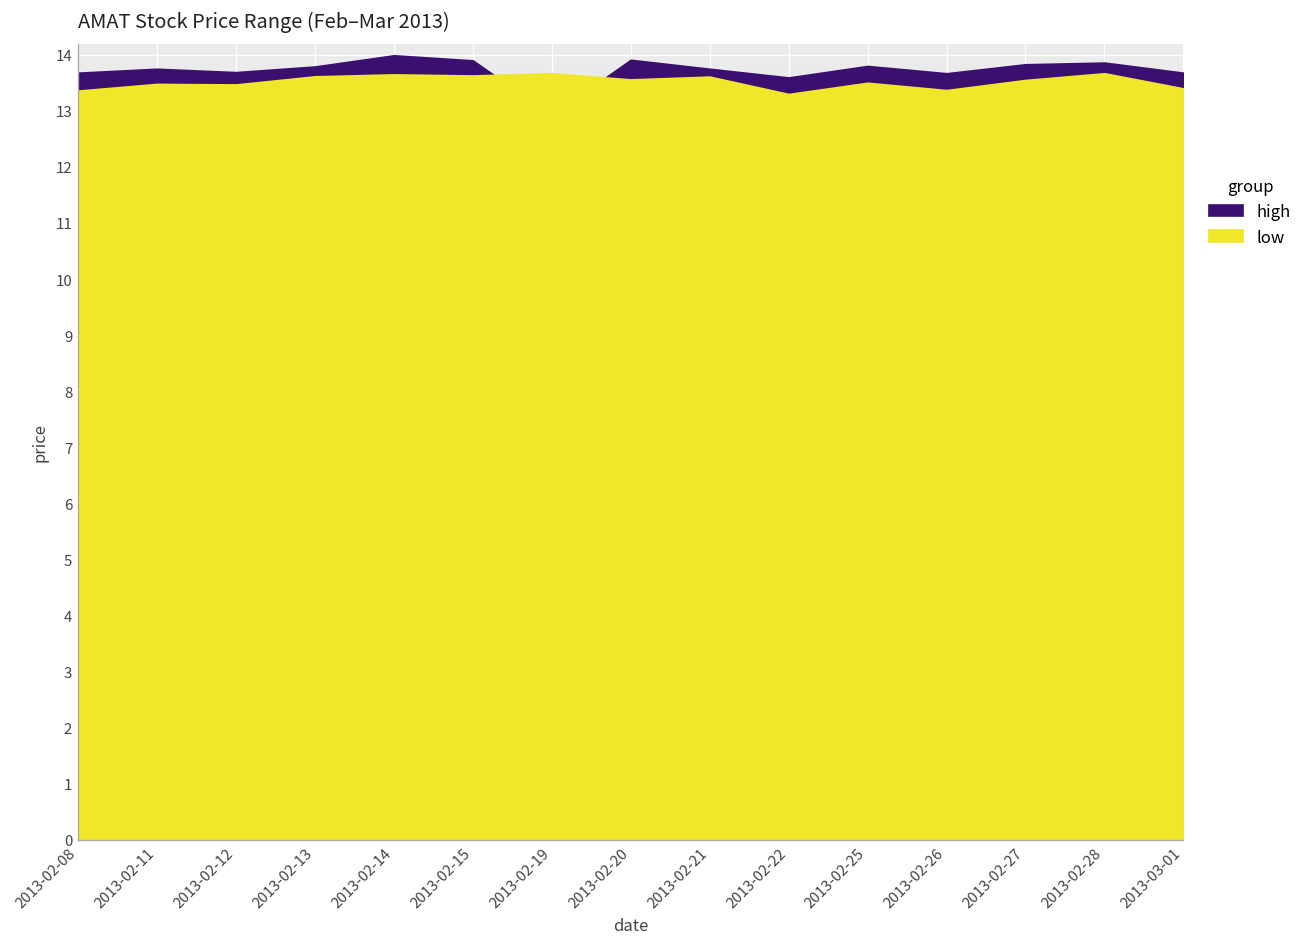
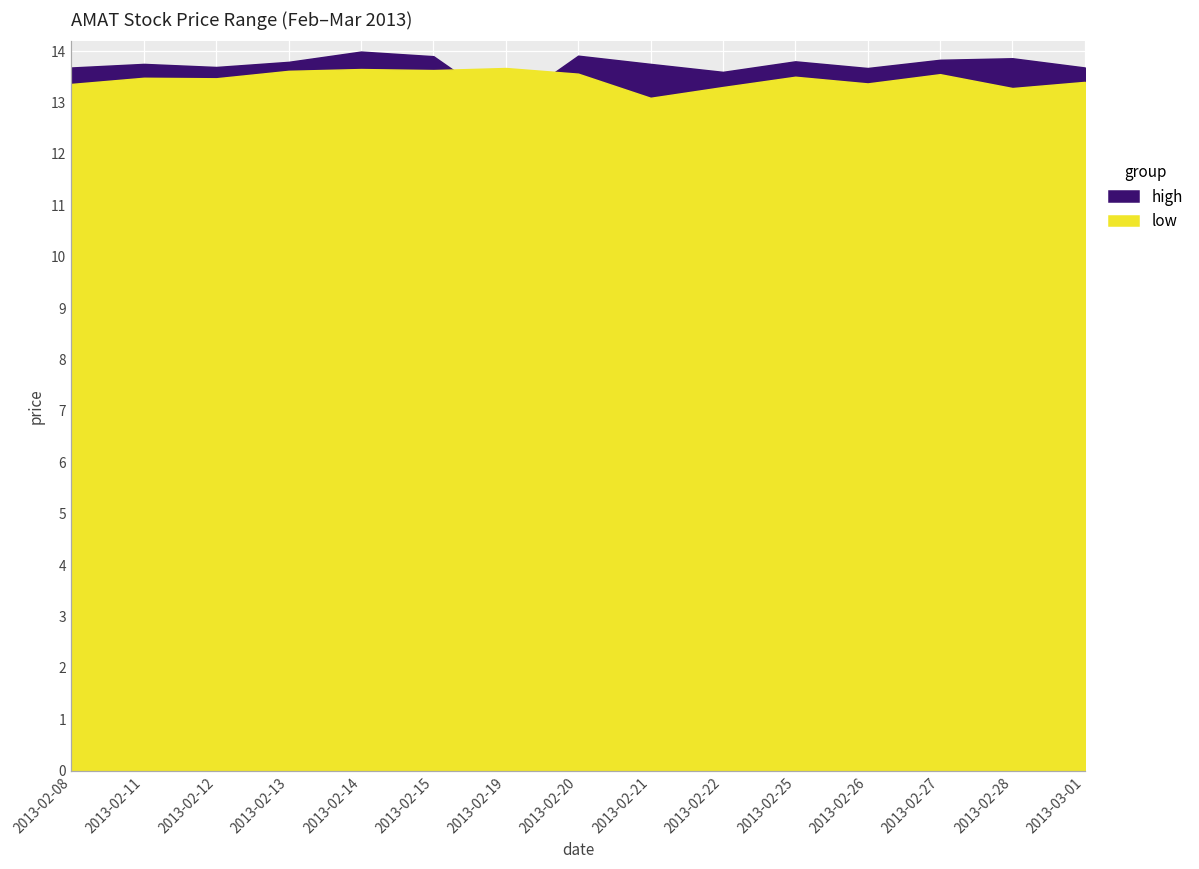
low, 2013-02-21: 13.6 -> 13.1
low, 2013-02-28: 13.7 -> 13.3
